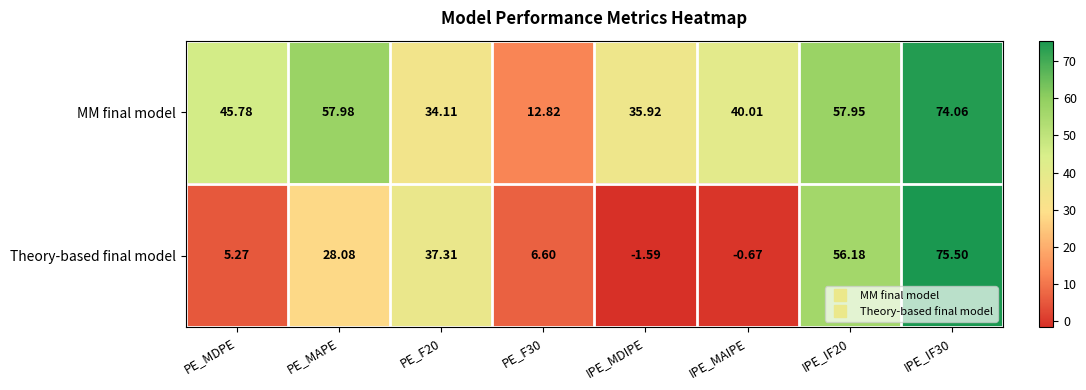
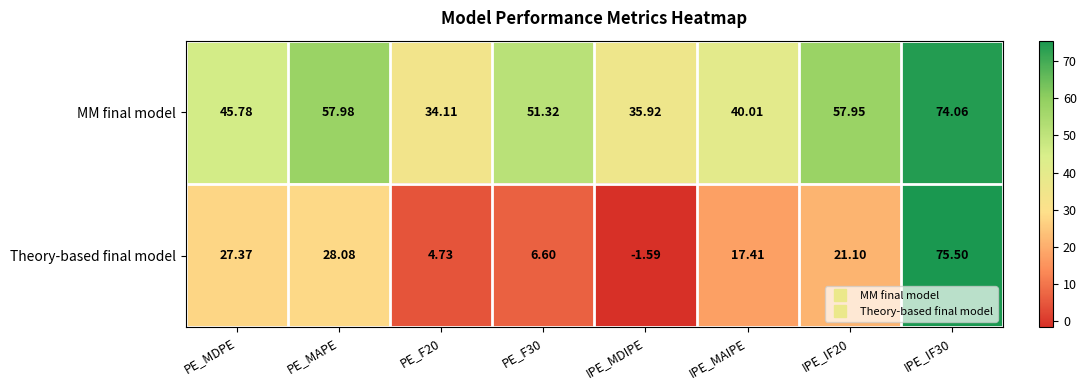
MM final model, PE_F30: 12.82 -> 51.32
Theory-based final model, PE_MDPE: 5.27 -> 27.37
Theory-based final model, PE_F20: 37.31 -> 4.73
Theory-based final model, IPE_MAIPE: -0.67 -> 17.41
Theory-based final model, IPE_IF20: 56.18 -> 21.10
